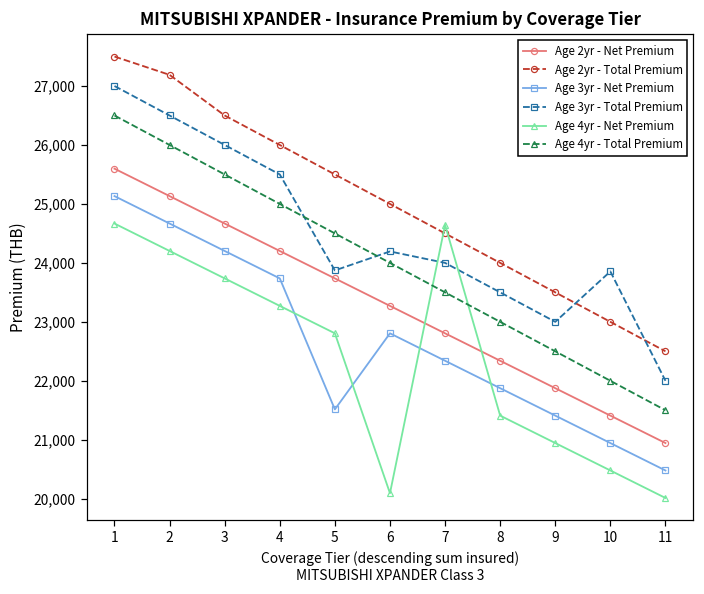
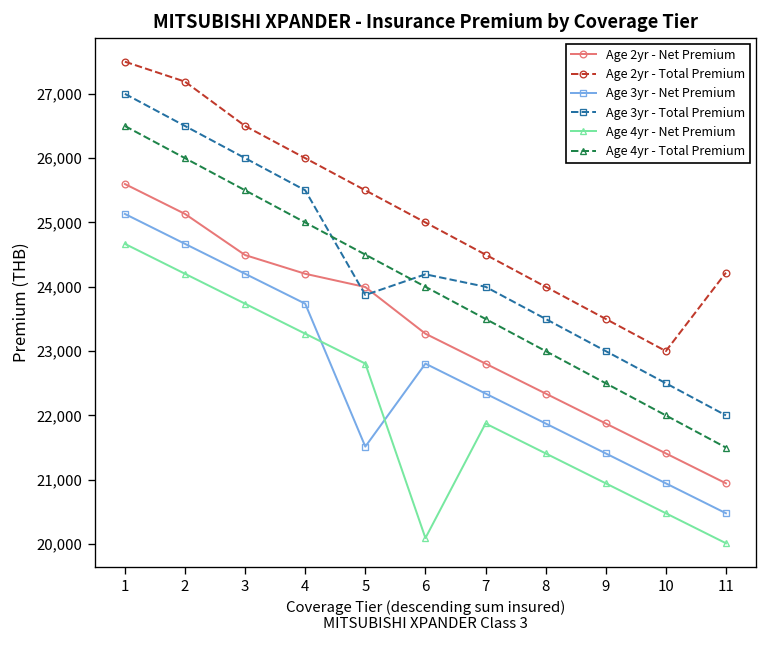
Age 2yr - Net Premium, 3: 24,700 -> 24,500
Age 2yr - Net Premium, 5: 23,700 -> 24,000
Age 4yr - Net Premium, 7: 24,600 -> 21,900
Age 3yr - Total Premium, 10: 23,900 -> 22,500
Age 2yr - Total Premium, 11: 22,500 -> 24,200
